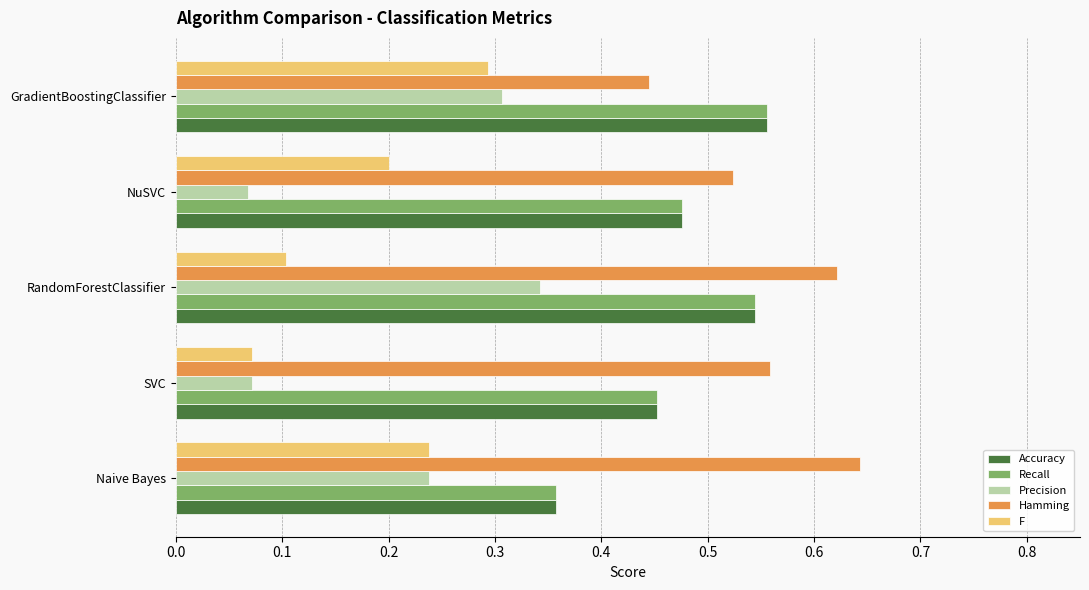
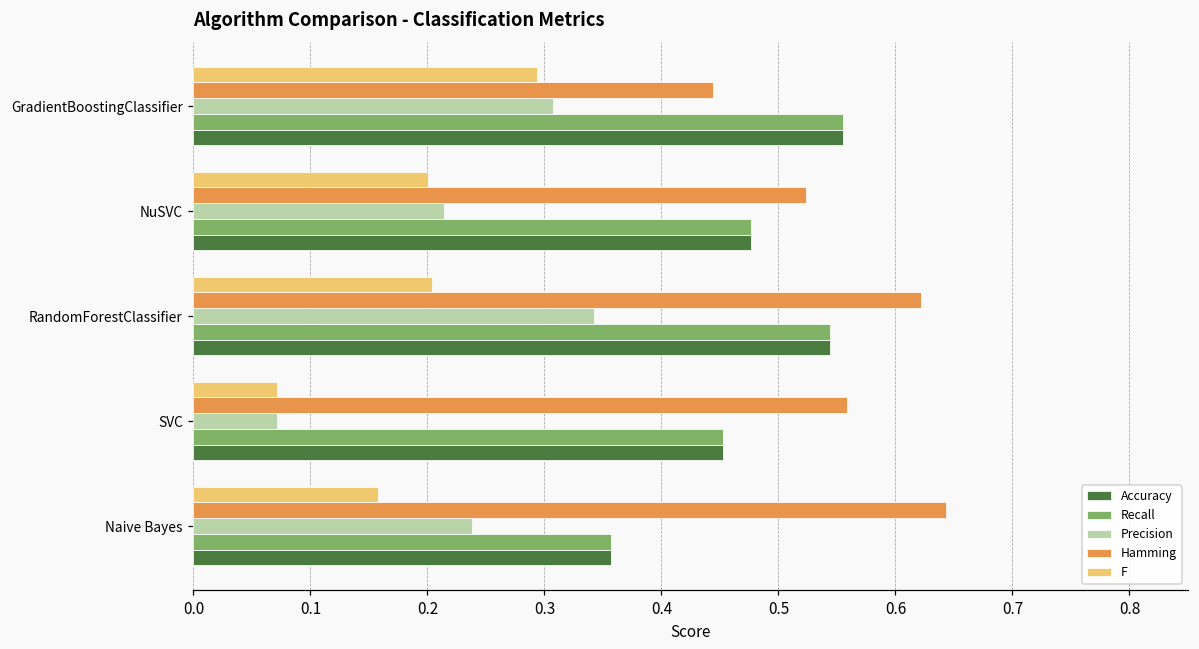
Precision, NuSVC: 0.068 -> 0.214
F, RandomForestClassifier: 0.103 -> 0.204
F, Naive Bayes: 0.238 -> 0.158
